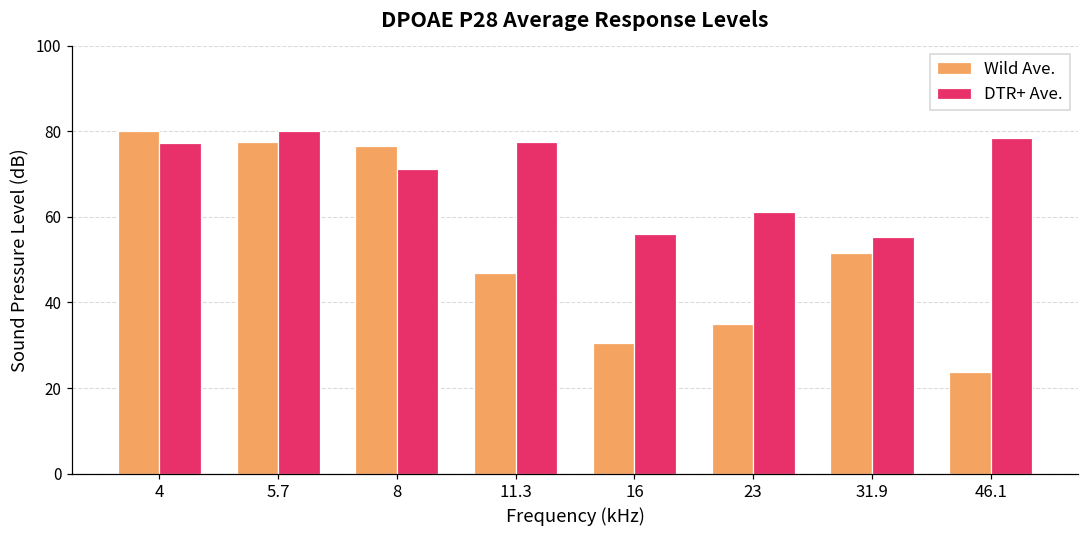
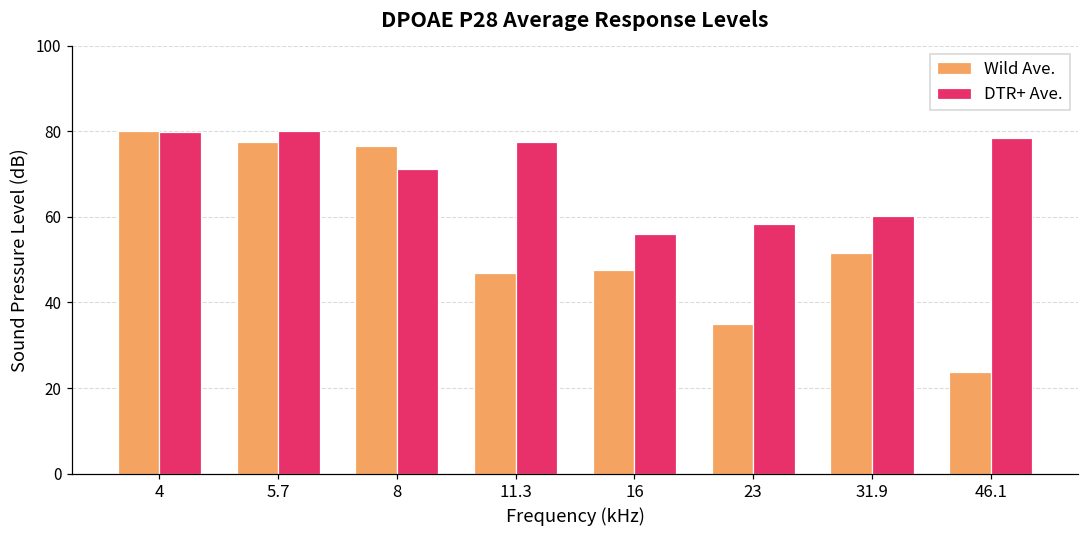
DTR+ Ave., 4: 77 -> 80
Wild Ave., 16: 31 -> 48
DTR+ Ave., 23: 61 -> 58
DTR+ Ave., 31.9: 55 -> 60
